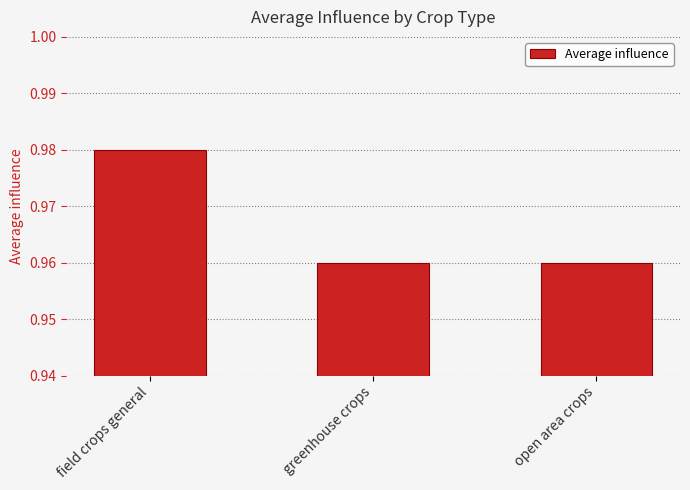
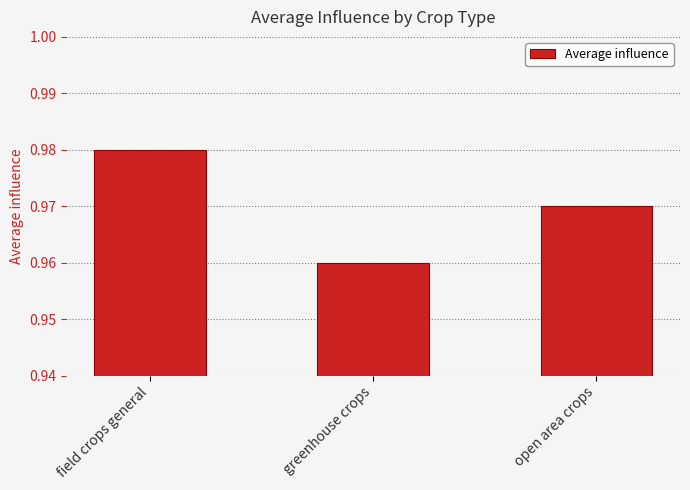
open area crops: 0.96 -> 0.97
